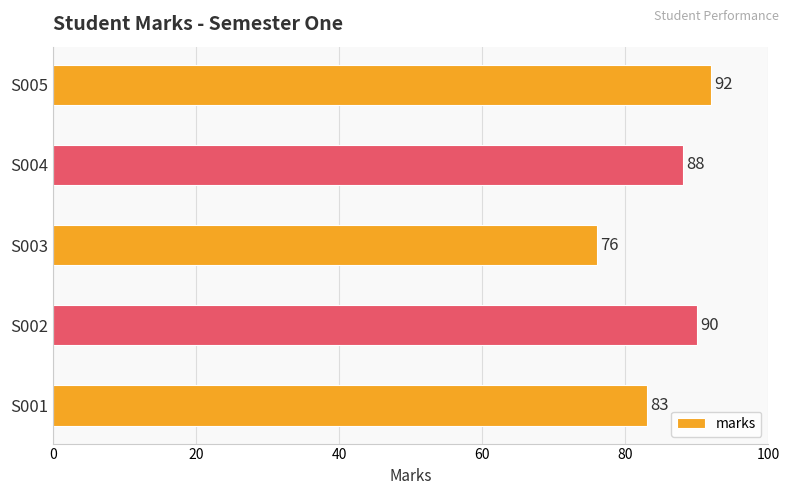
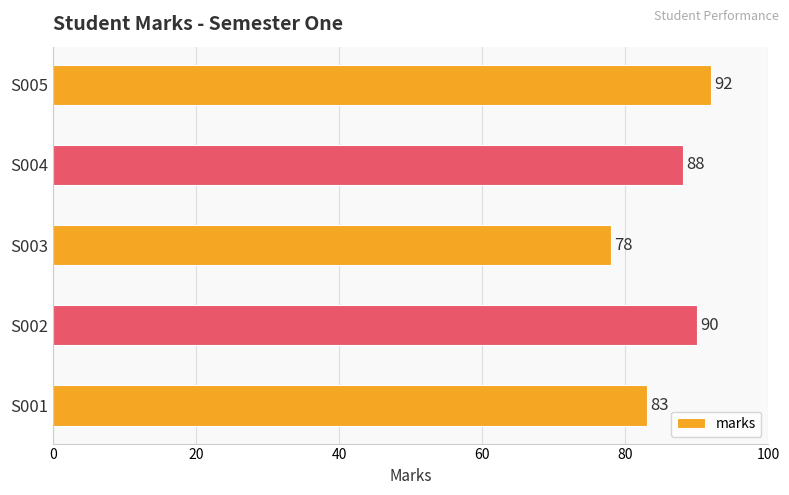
S003: 76 -> 78
